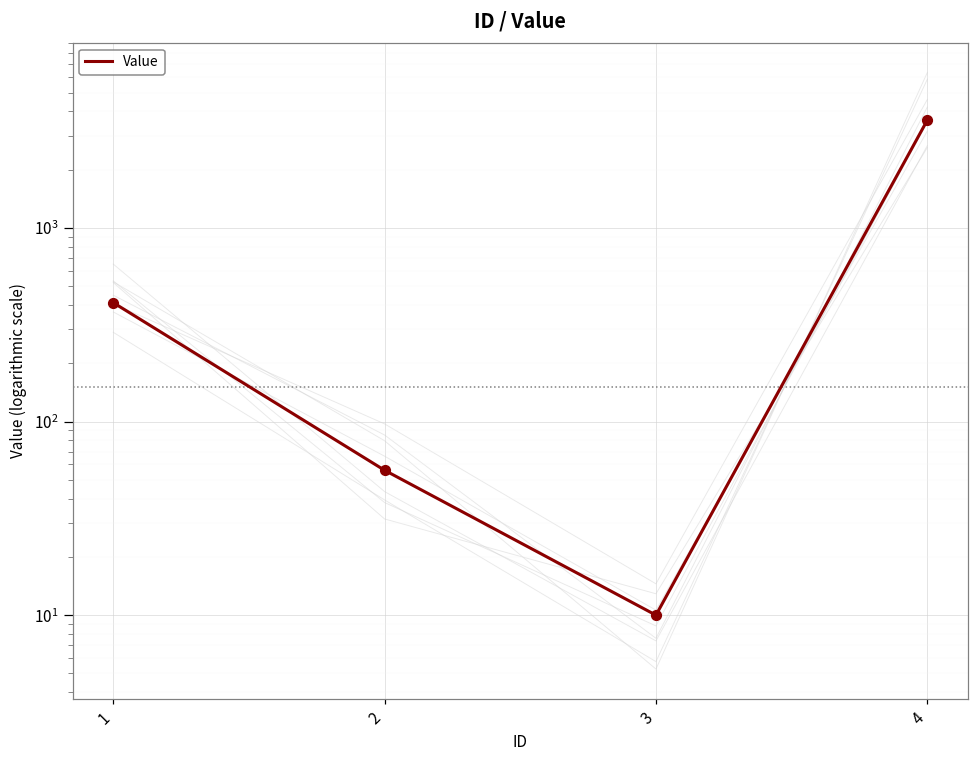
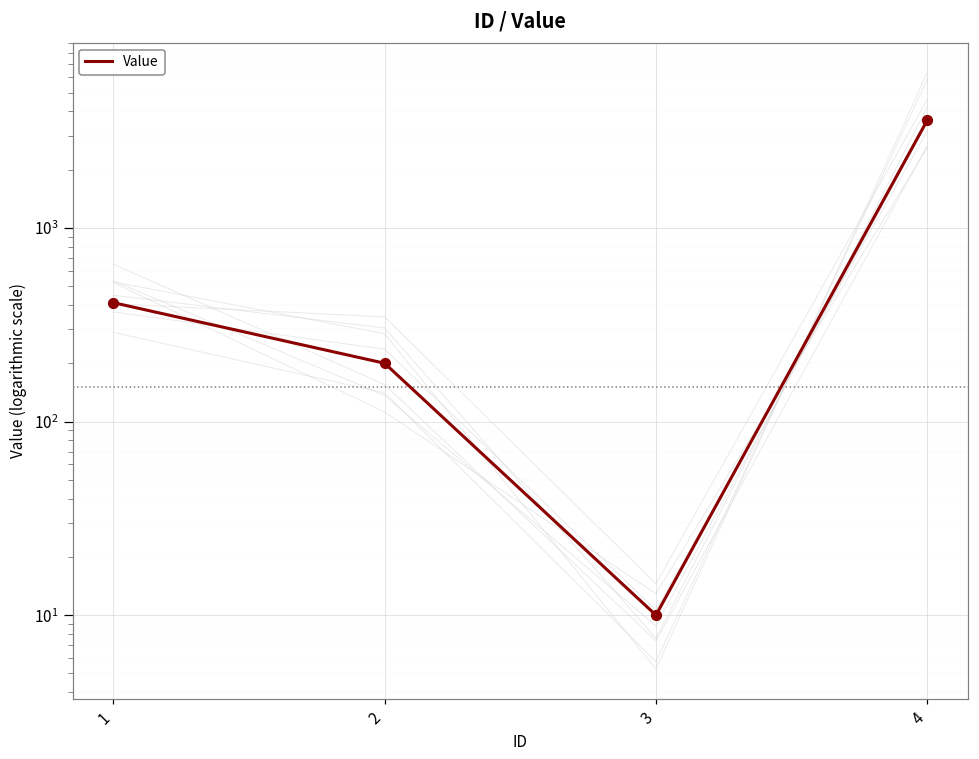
Value, 2: 56 -> 200
